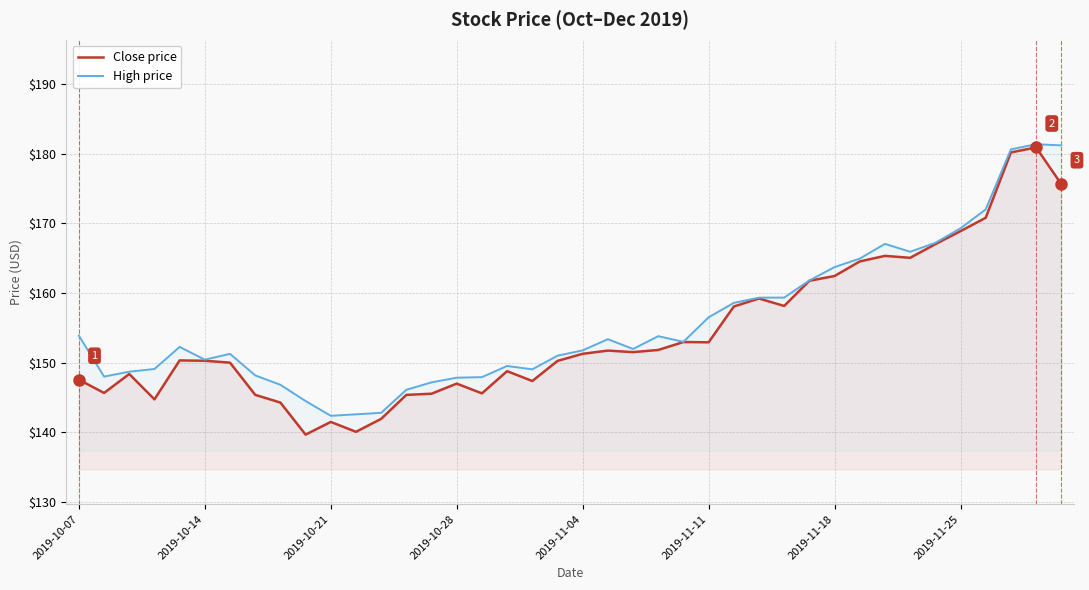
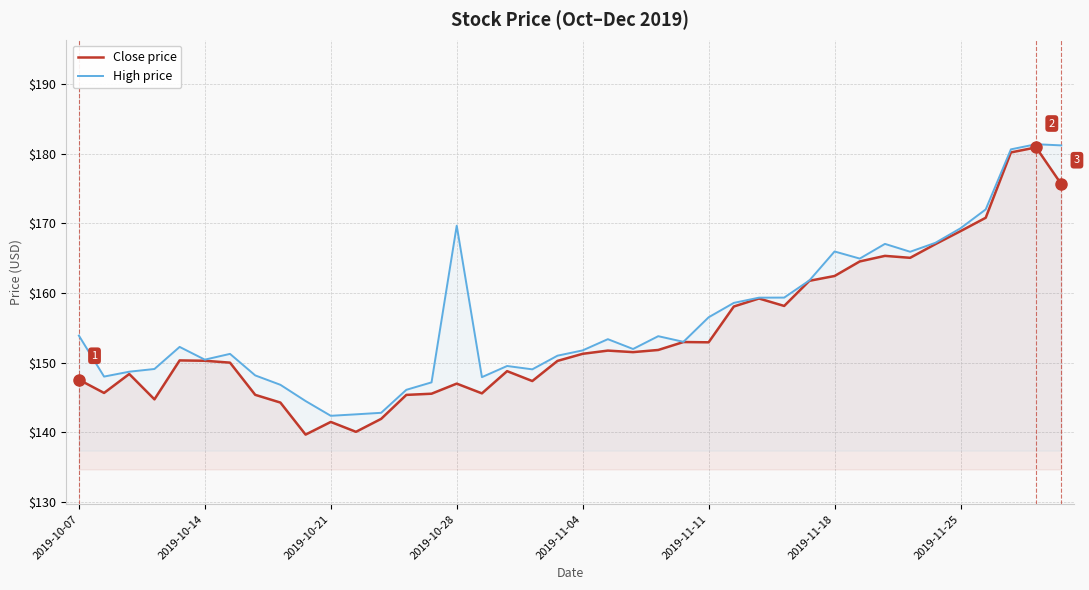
High price, 2019-10-28: $148 -> $170
High price, 2019-11-18: $164 -> $166
